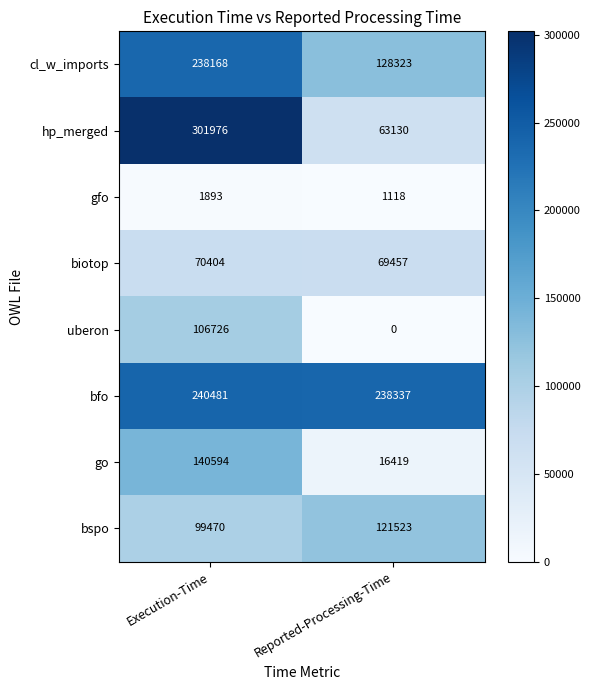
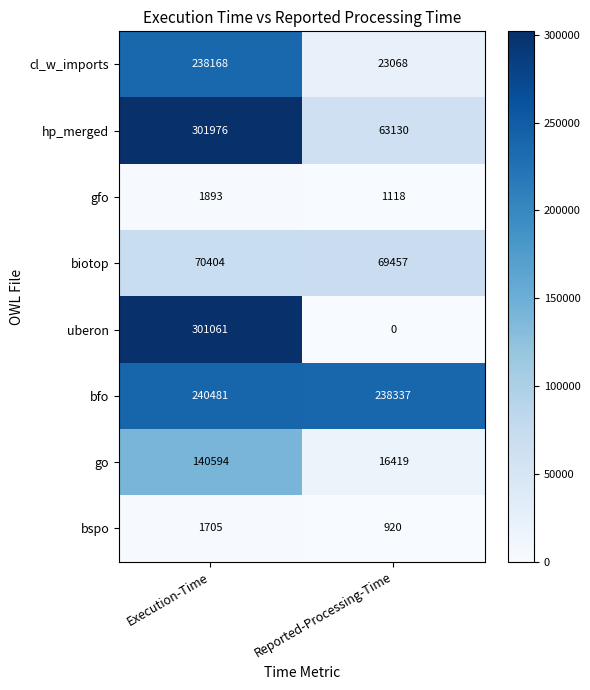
cl_w_imports, Reported-Processing-Time: 128323 -> 23068
uberon, Execution-Time: 106726 -> 301061
bspo, Execution-Time: 99470 -> 1705
bspo, Reported-Processing-Time: 121523 -> 920
